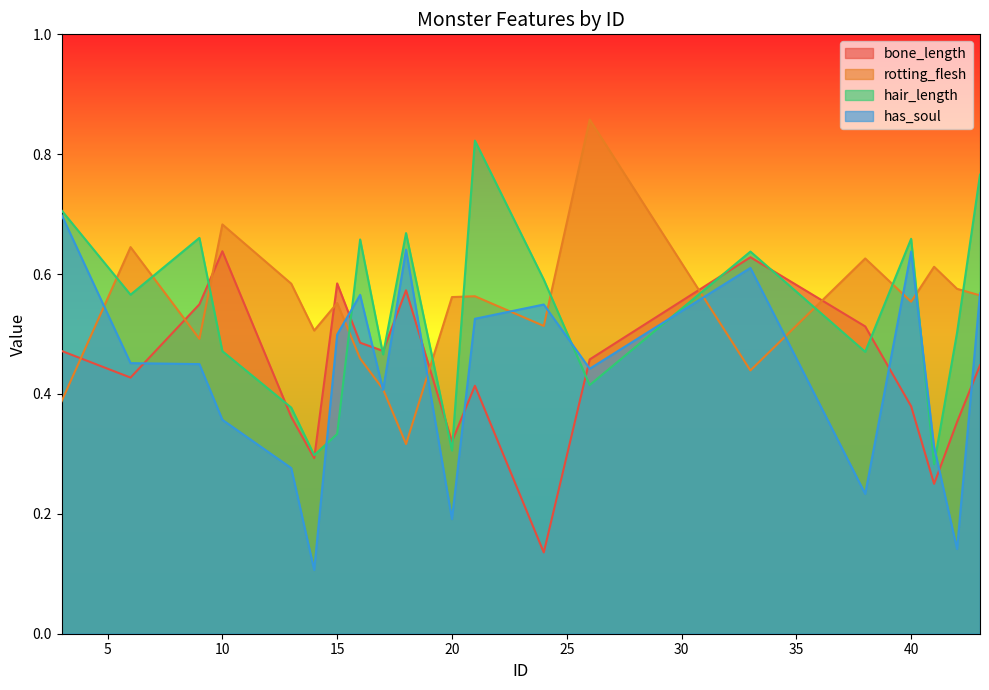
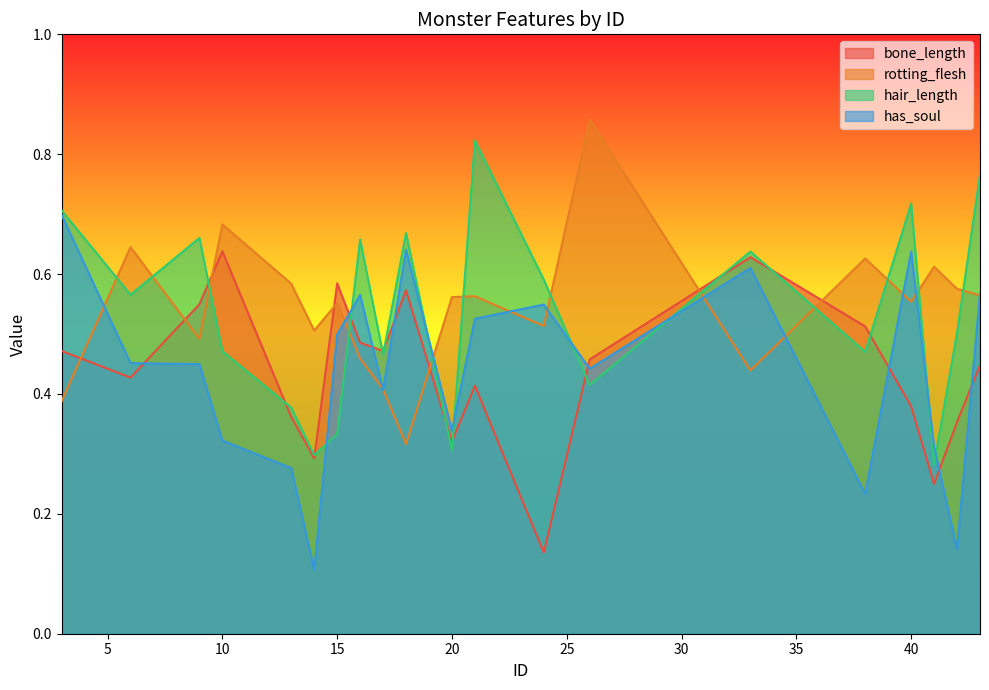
has_soul, 10: 0.36 -> 0.32
has_soul, 20: 0.19 -> 0.34
hair_length, 40: 0.66 -> 0.72
